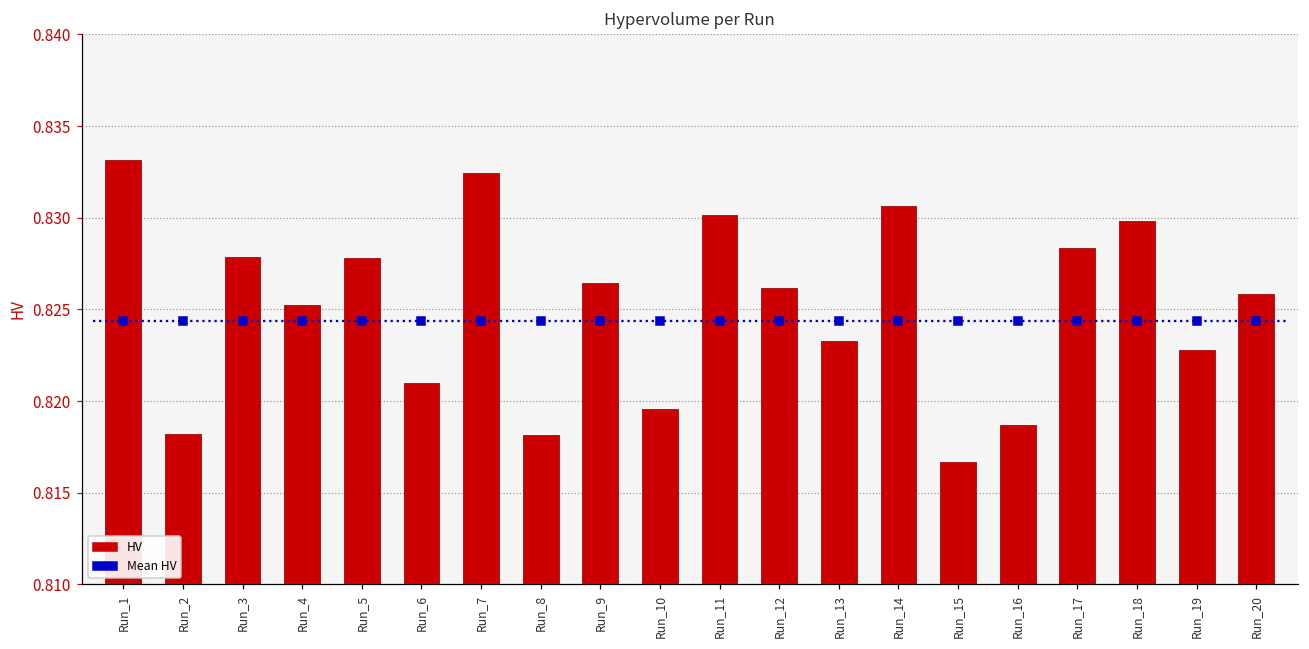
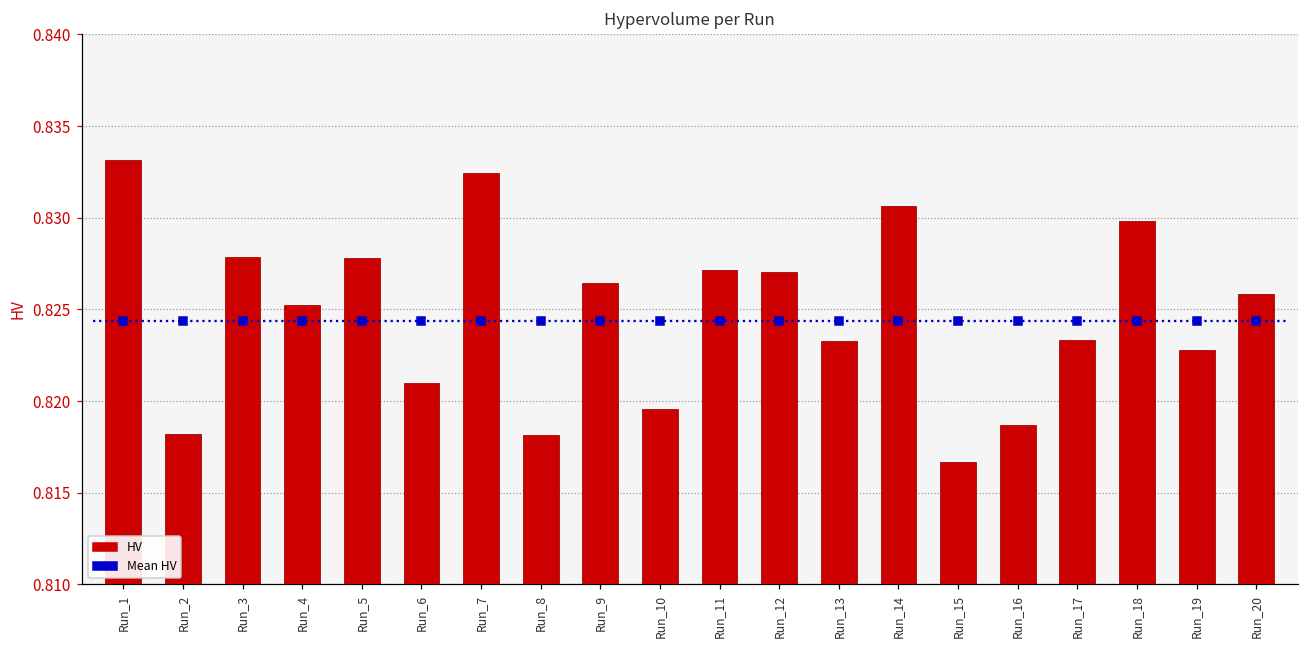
HV, Run_11: 0.8301 -> 0.8271
HV, Run_12: 0.8261 -> 0.8270
HV, Run_17: 0.8284 -> 0.8233
